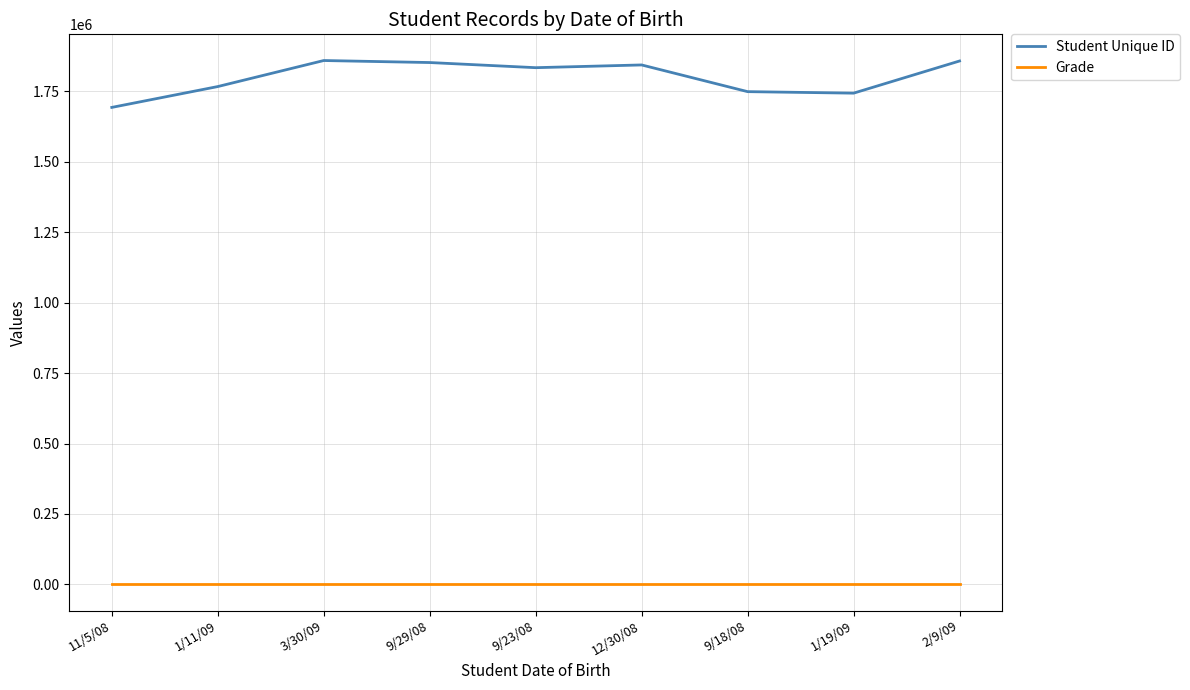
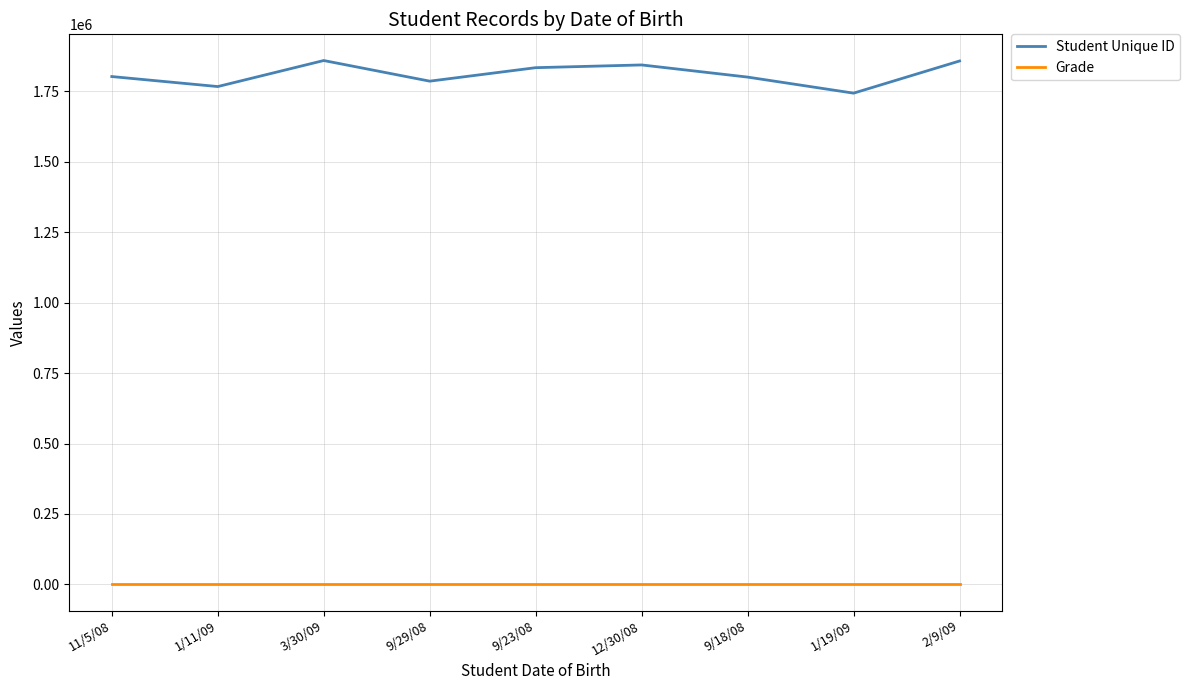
Student Unique ID, 11/5/08: 1690000 -> 1800000
Student Unique ID, 9/29/08: 1850000 -> 1790000
Student Unique ID, 9/18/08: 1750000 -> 1800000
